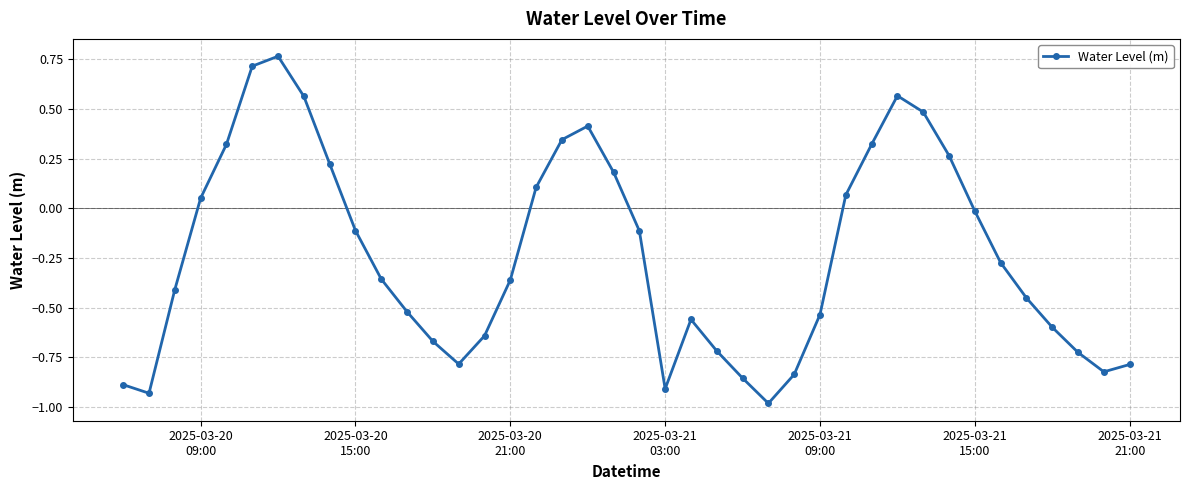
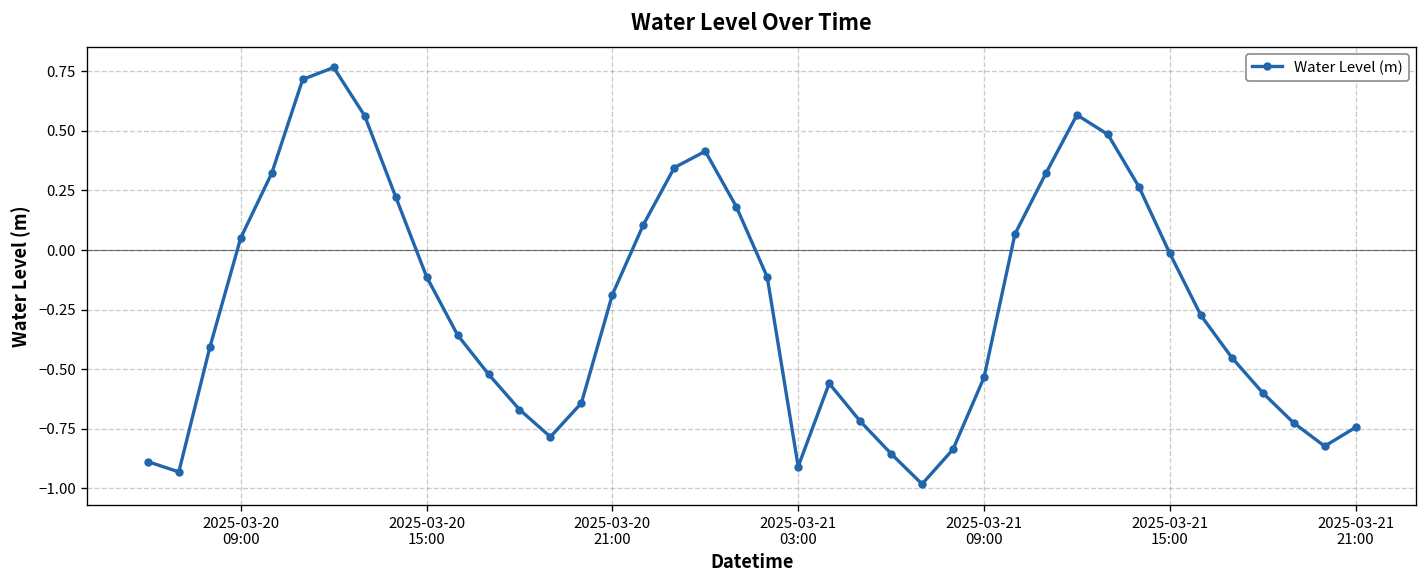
2025-03-20 21:00: -0.36 -> -0.19
2025-03-21 21:00: -0.79 -> -0.74
